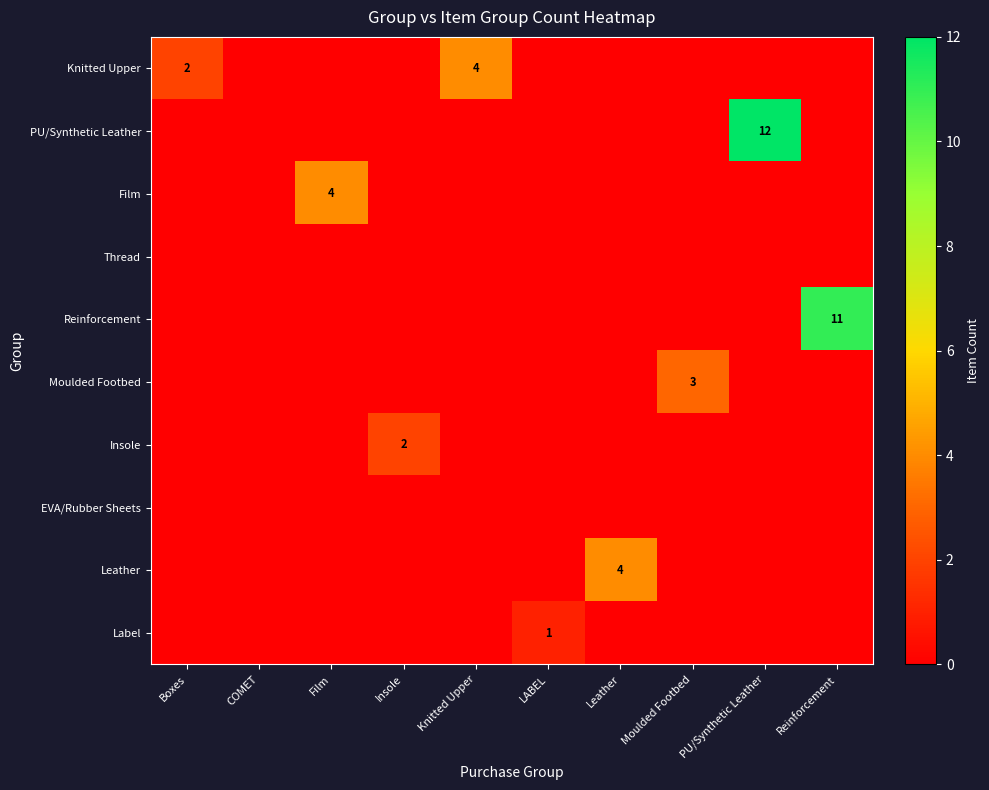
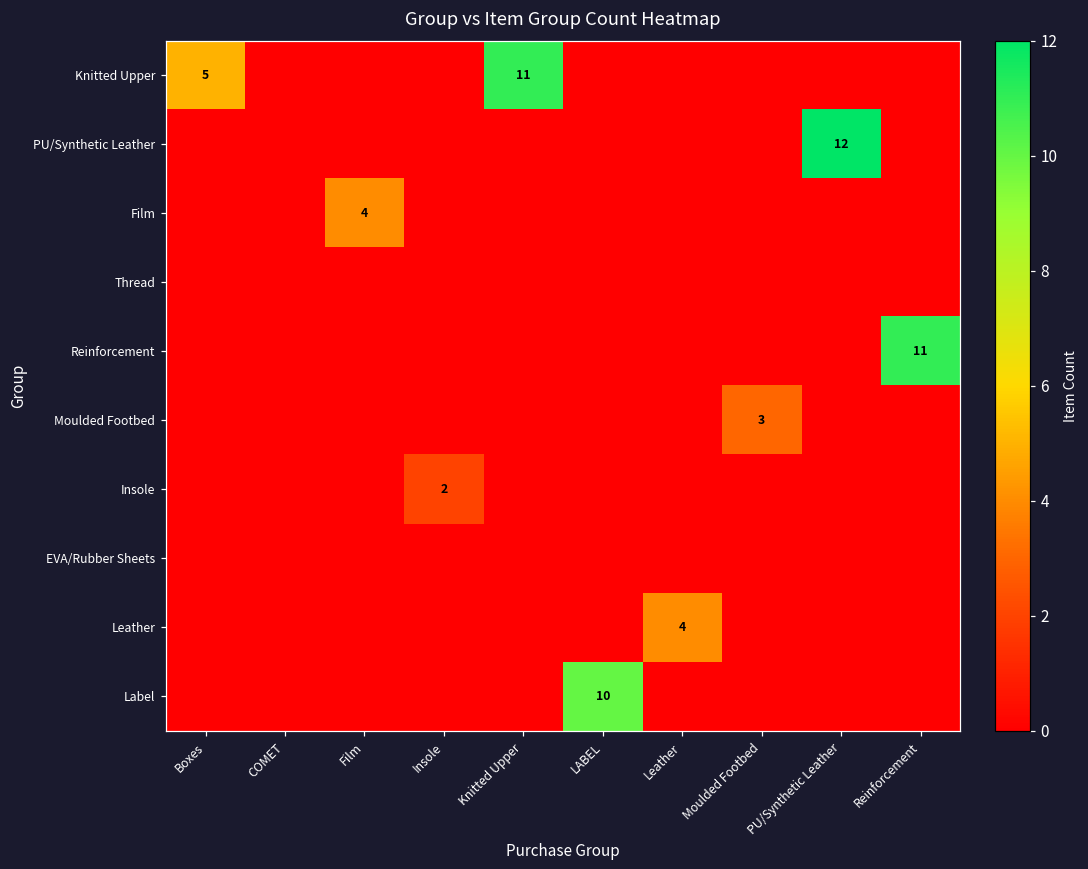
Knitted Upper, Boxes: 2 -> 5
Knitted Upper, Knitted Upper: 4 -> 11
Label, LABEL: 1 -> 10
